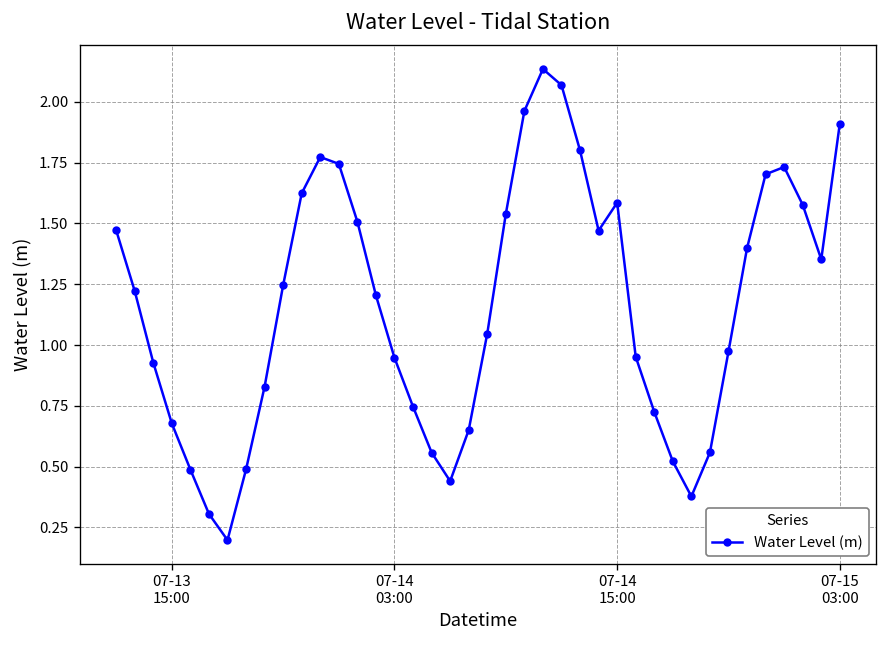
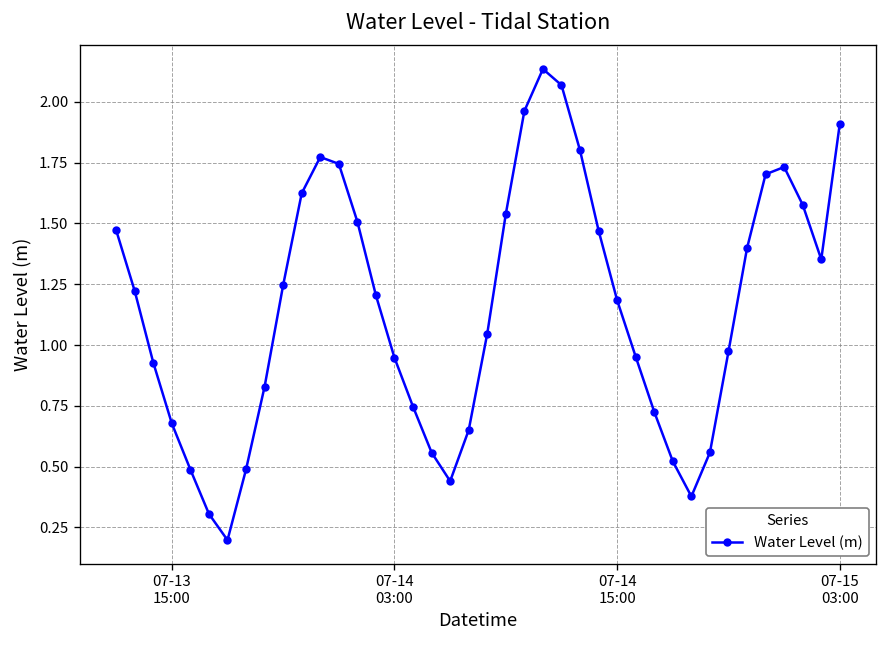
07-14 15:00: 1.59 -> 1.18
